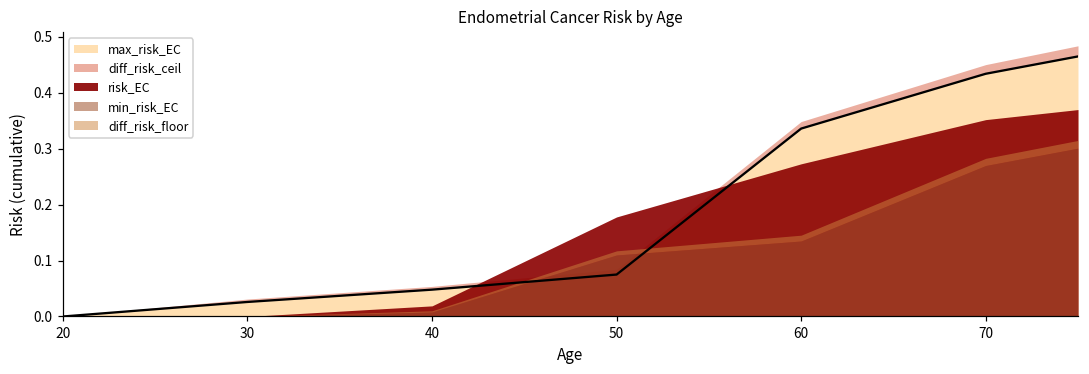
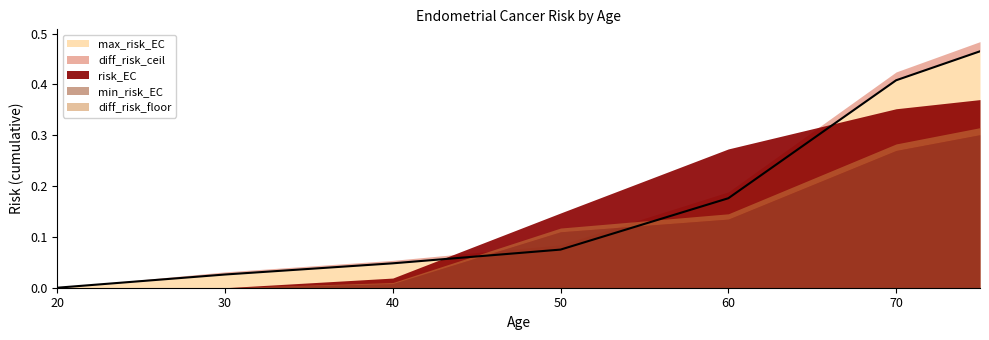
risk_EC, 50: 0.18 -> 0.15
max_risk_EC, 60: 0.34 -> 0.18
max_risk_EC, 70: 0.43 -> 0.41
